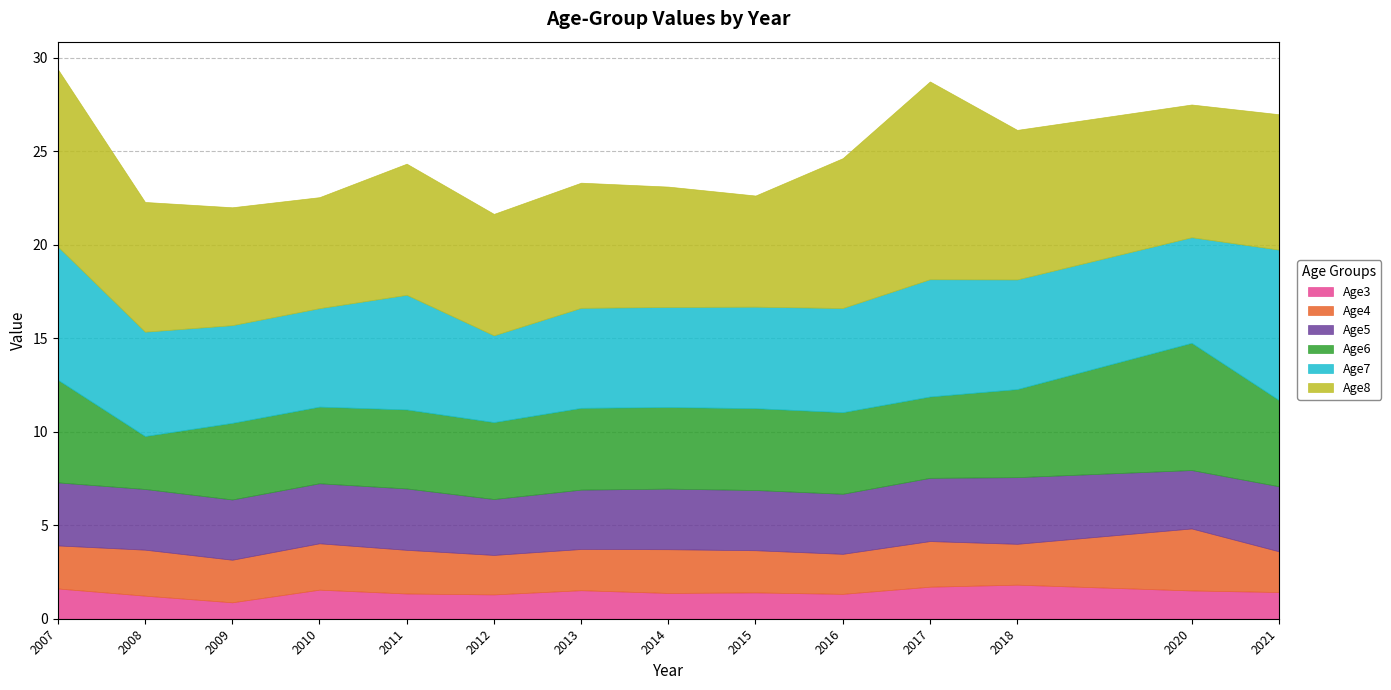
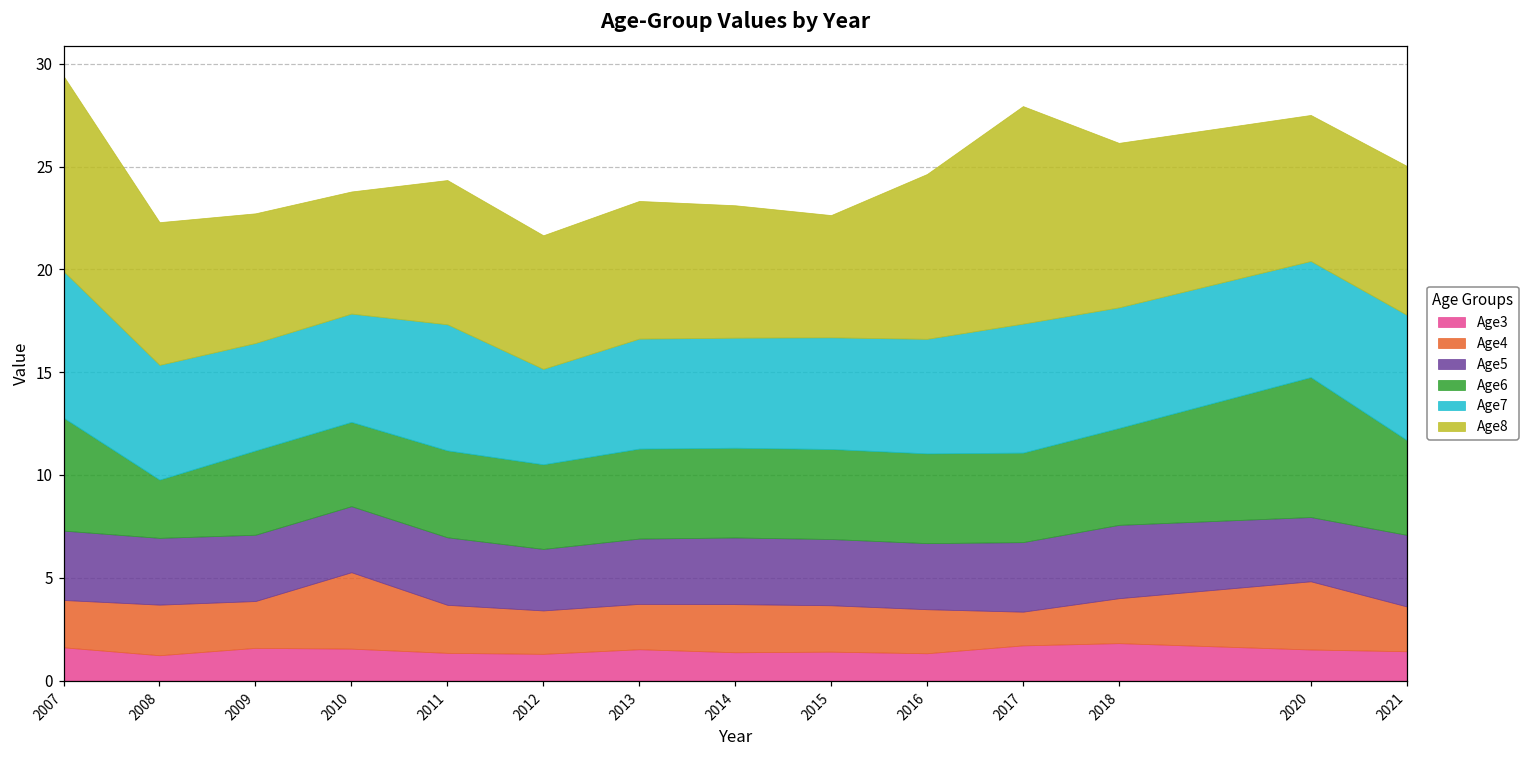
Age3, 2009: 0.9 -> 1.6
Age4, 2010: 2.5 -> 3.7
Age4, 2017: 2.4 -> 1.6
Age7, 2021: 8.0 -> 6.1
